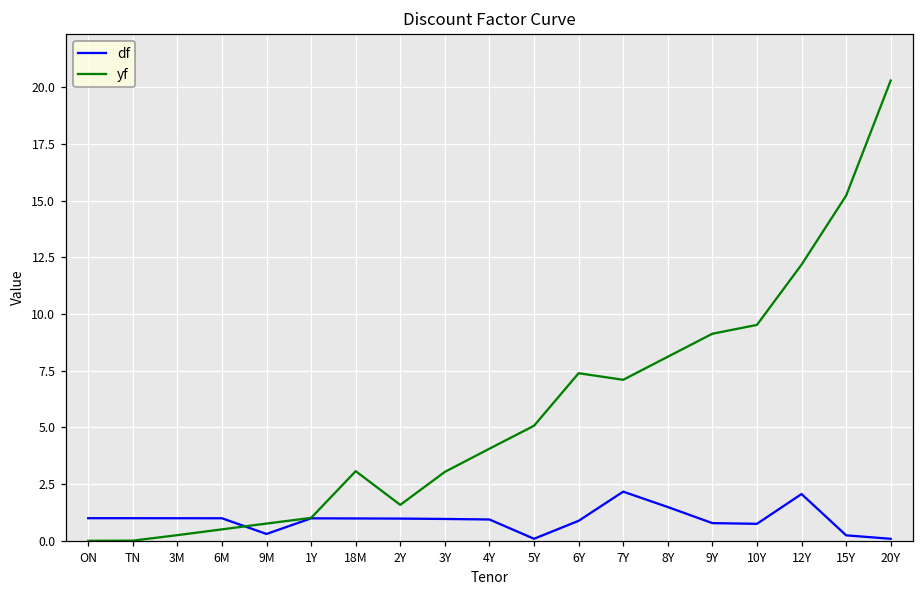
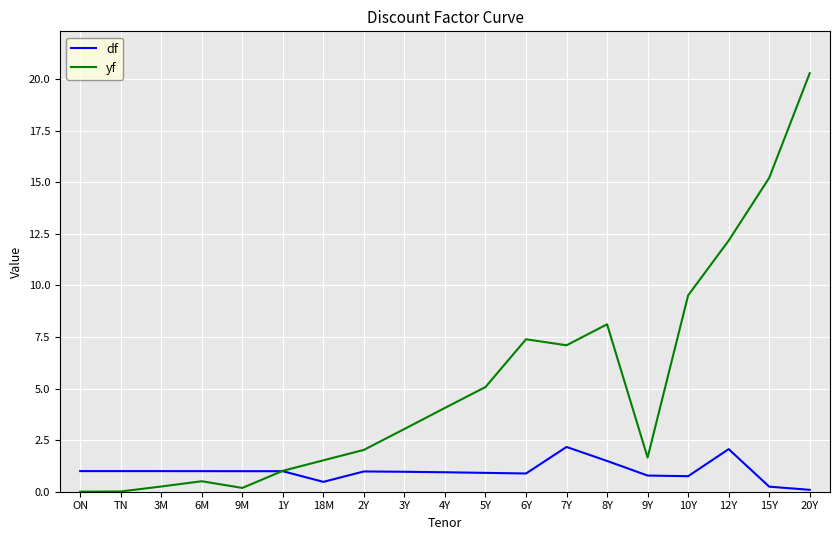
df, 9M: 0.3 -> 1.0
yf, 9M: 0.8 -> 0.2
df, 18M: 1.0 -> 0.5
yf, 18M: 3.1 -> 1.5
yf, 2Y: 1.6 -> 2.0
df, 5Y: 0.1 -> 0.9
yf, 9Y: 9.1 -> 1.7
